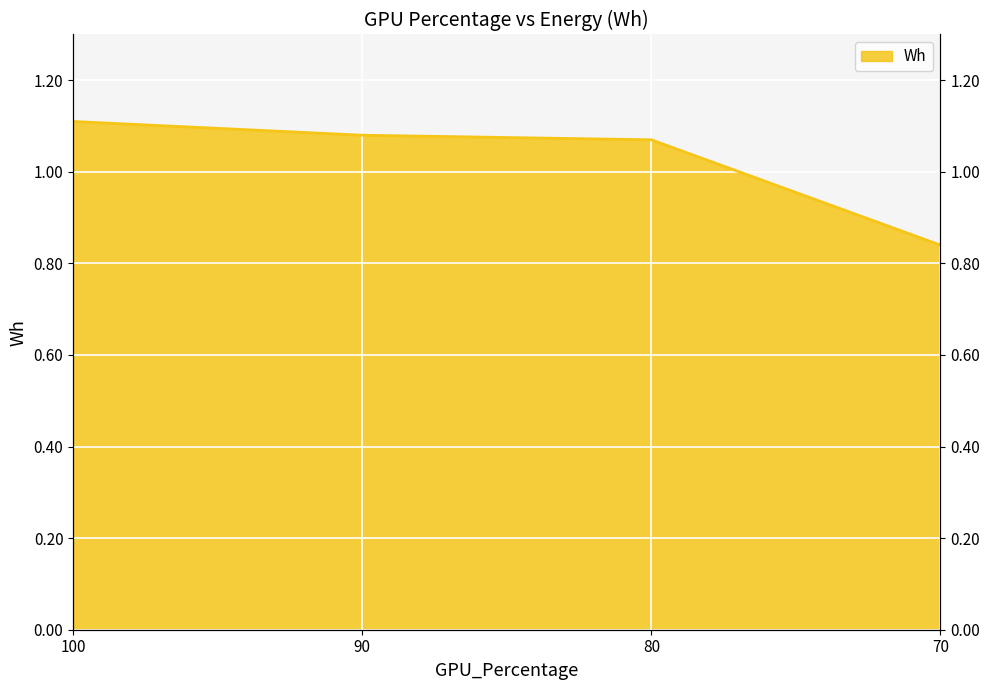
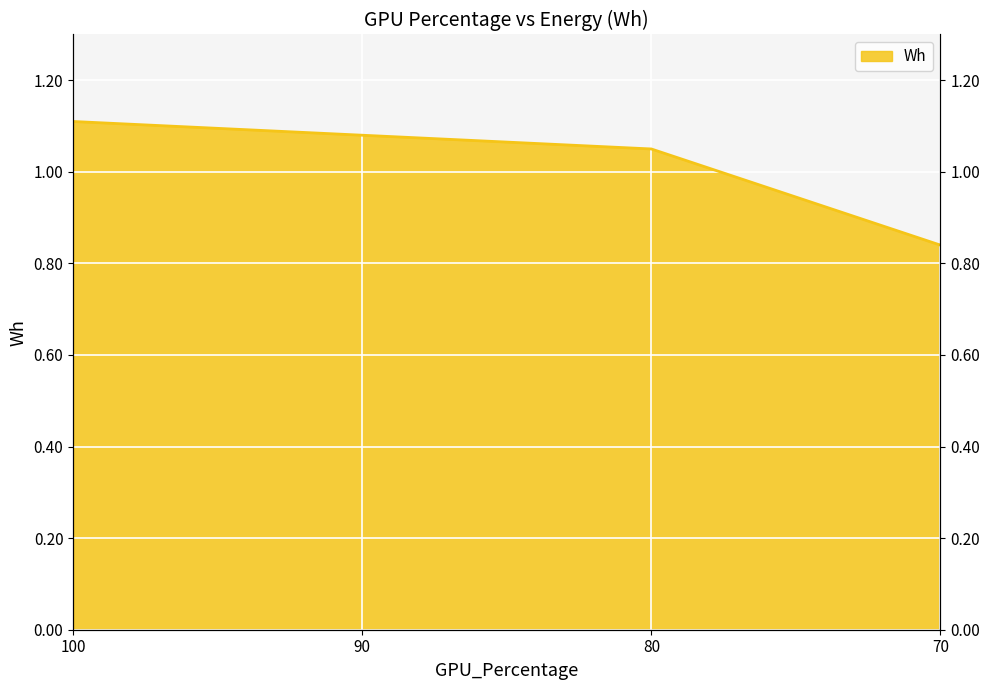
80: 1.07 -> 1.05
